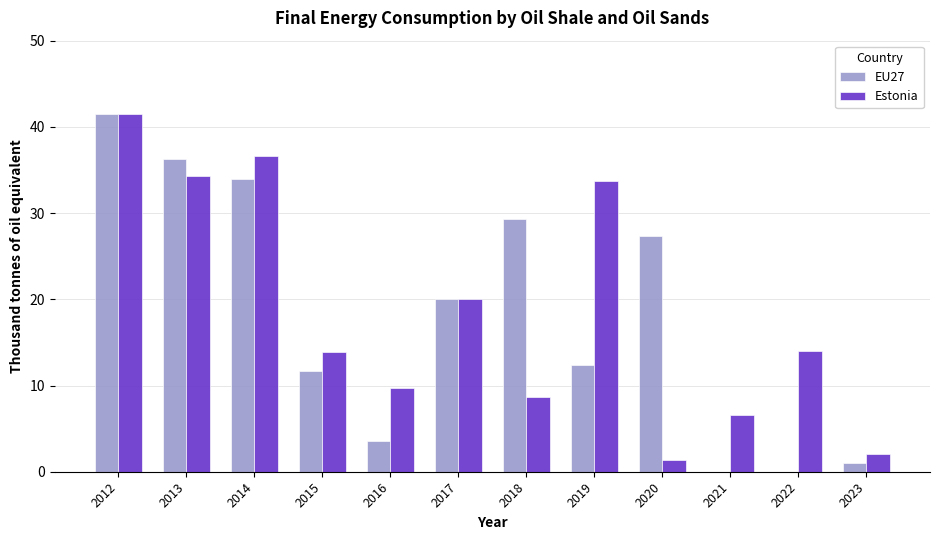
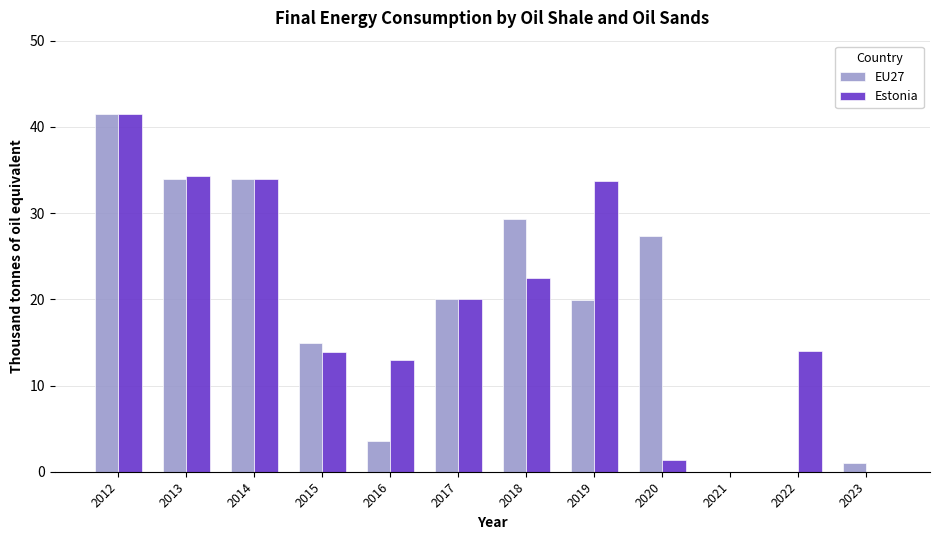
EU27, 2013: 36 -> 34
Estonia, 2014: 37 -> 34
EU27, 2015: 12 -> 15
Estonia, 2016: 10 -> 13
Estonia, 2018: 9 -> 22
EU27, 2019: 12 -> 20
Estonia, 2021: 7 -> 0
Estonia, 2023: 2 -> 0
